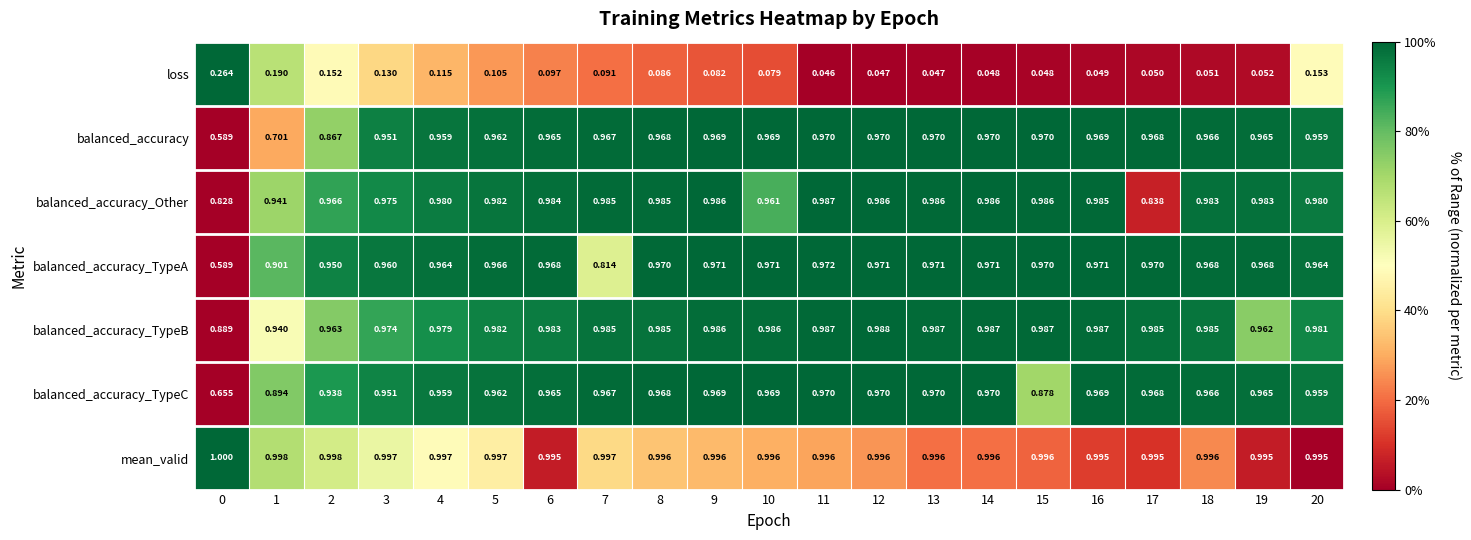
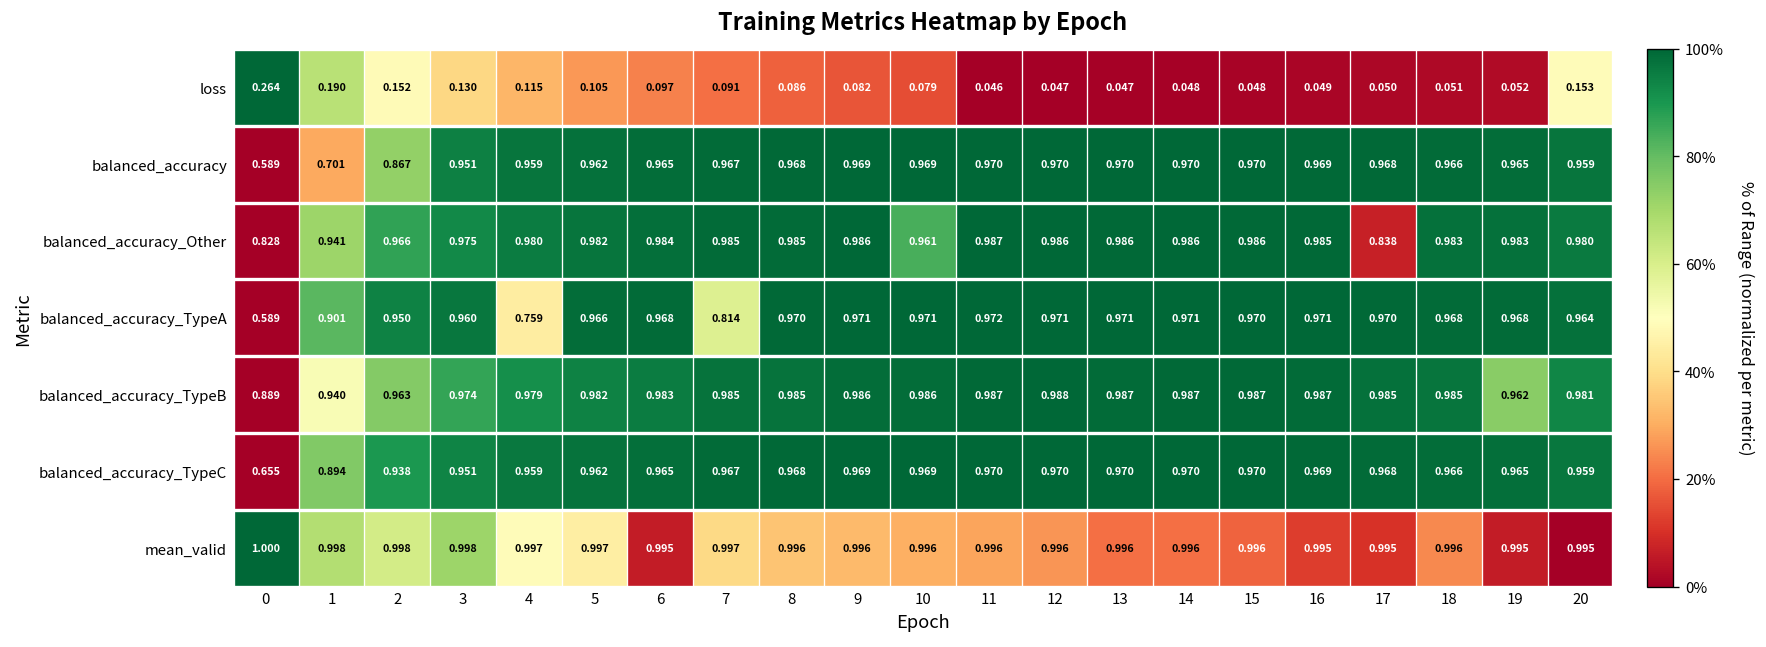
balanced_accuracy_TypeA, 4: 0.964 -> 0.759
balanced_accuracy_TypeC, 15: 0.878 -> 0.970
mean_valid, 3: 0.997 -> 0.998
